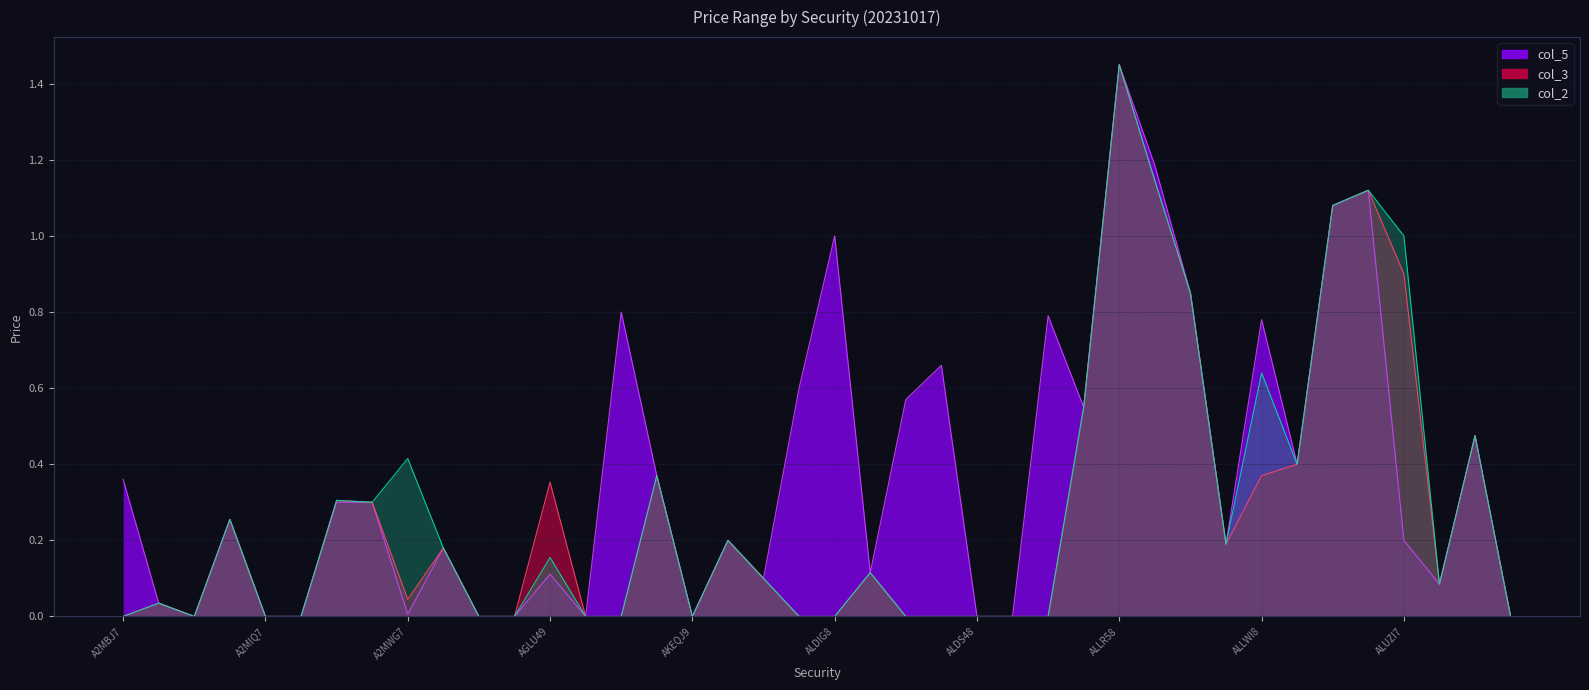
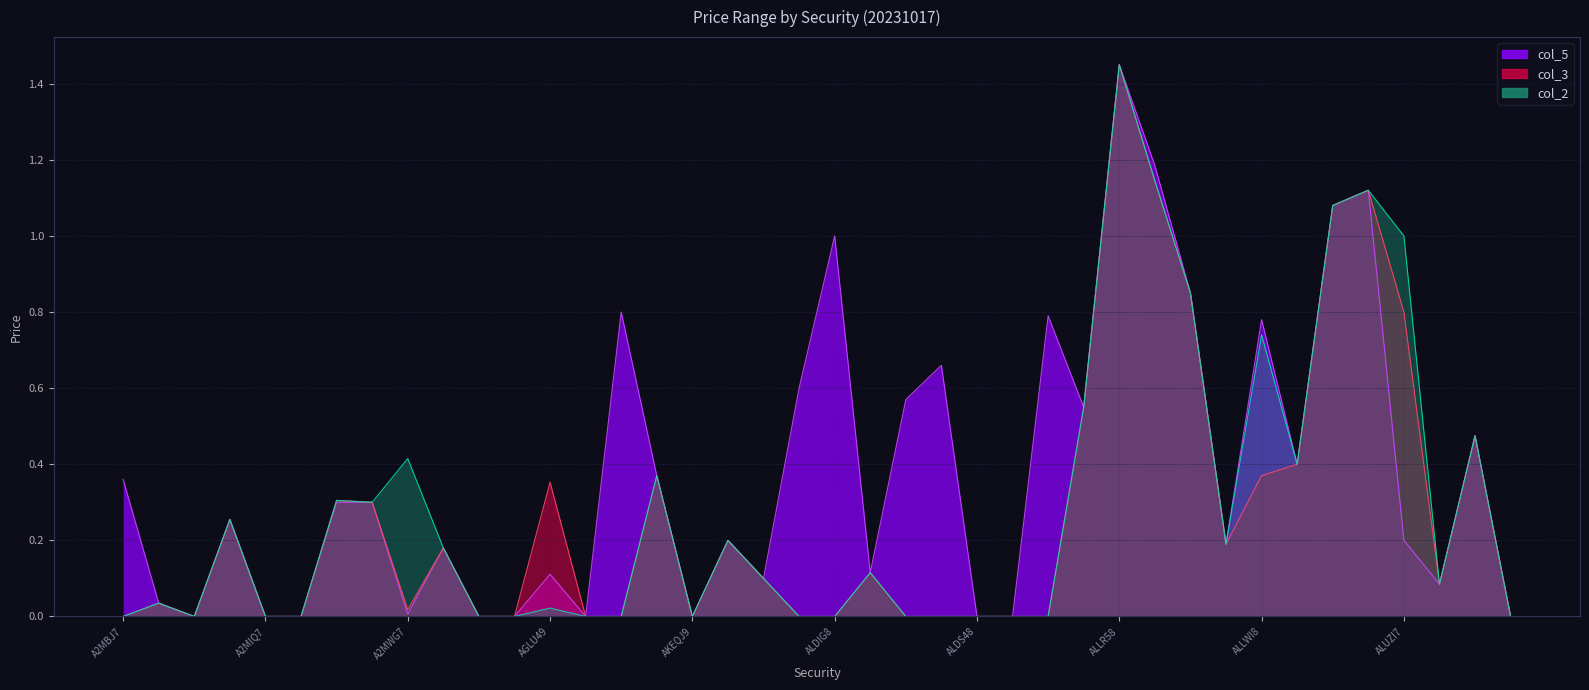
col_3, A2MWG7: 0.05 -> 0.02
col_2, AGLU49: 0.16 -> 0.02
col_2, ALLWI8: 0.64 -> 0.74
col_3, ALUZI7: 0.9 -> 0.8
